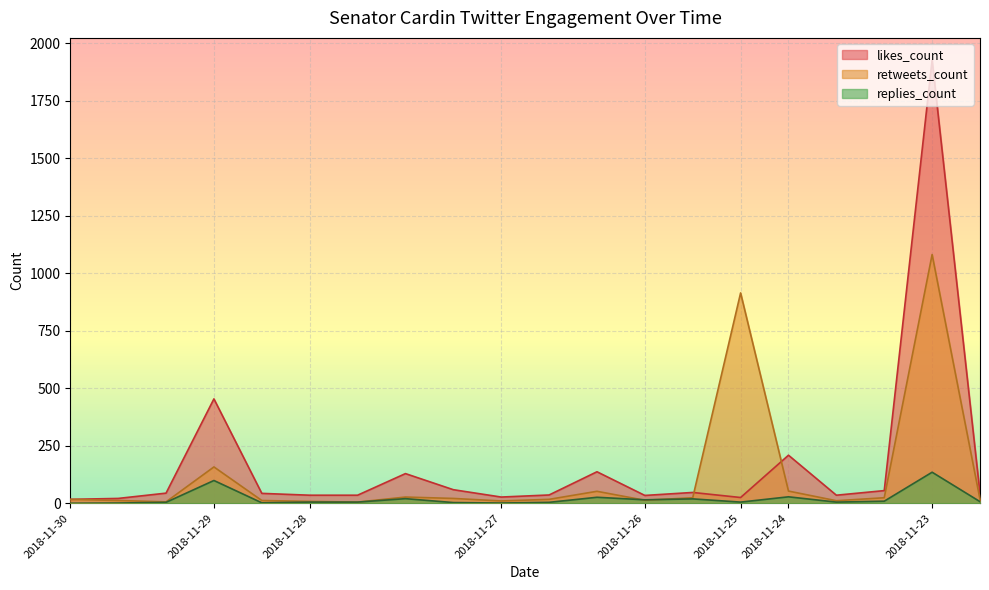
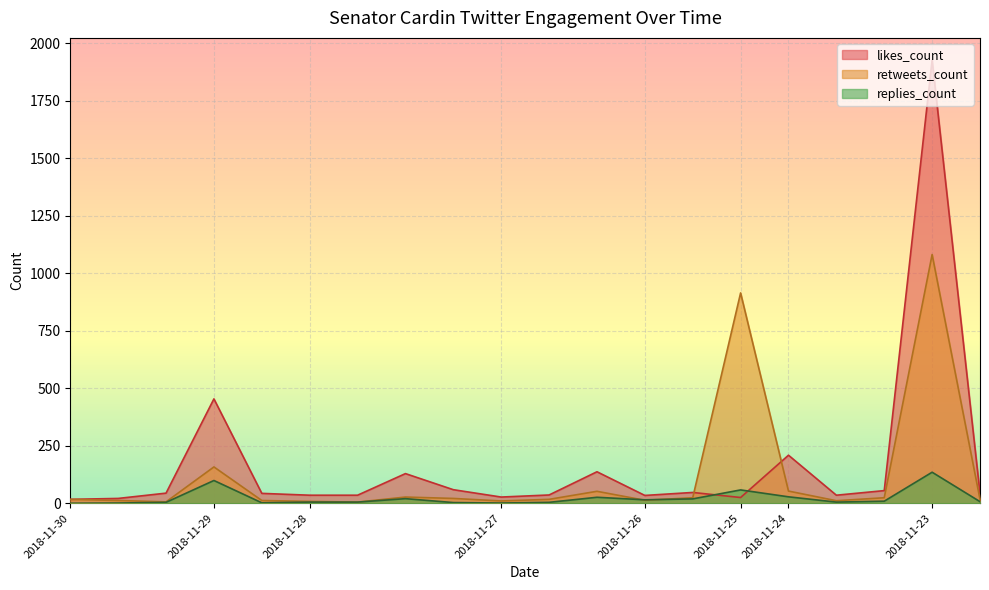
replies_count, 2018-11-25: 10 -> 60
